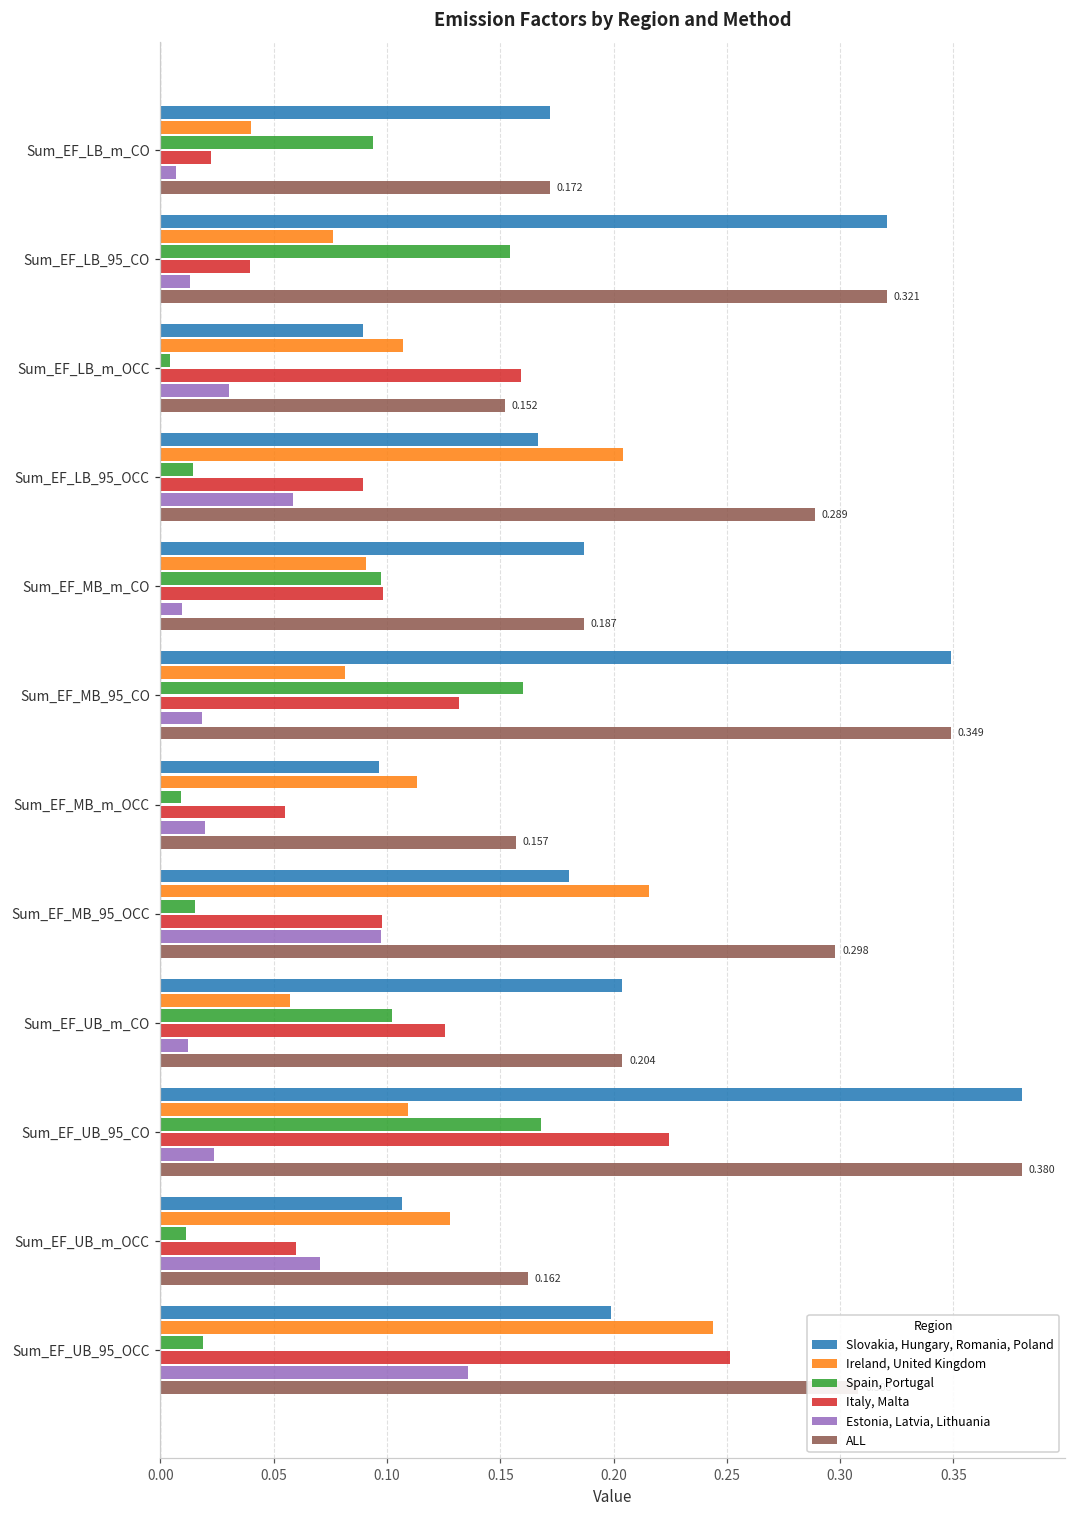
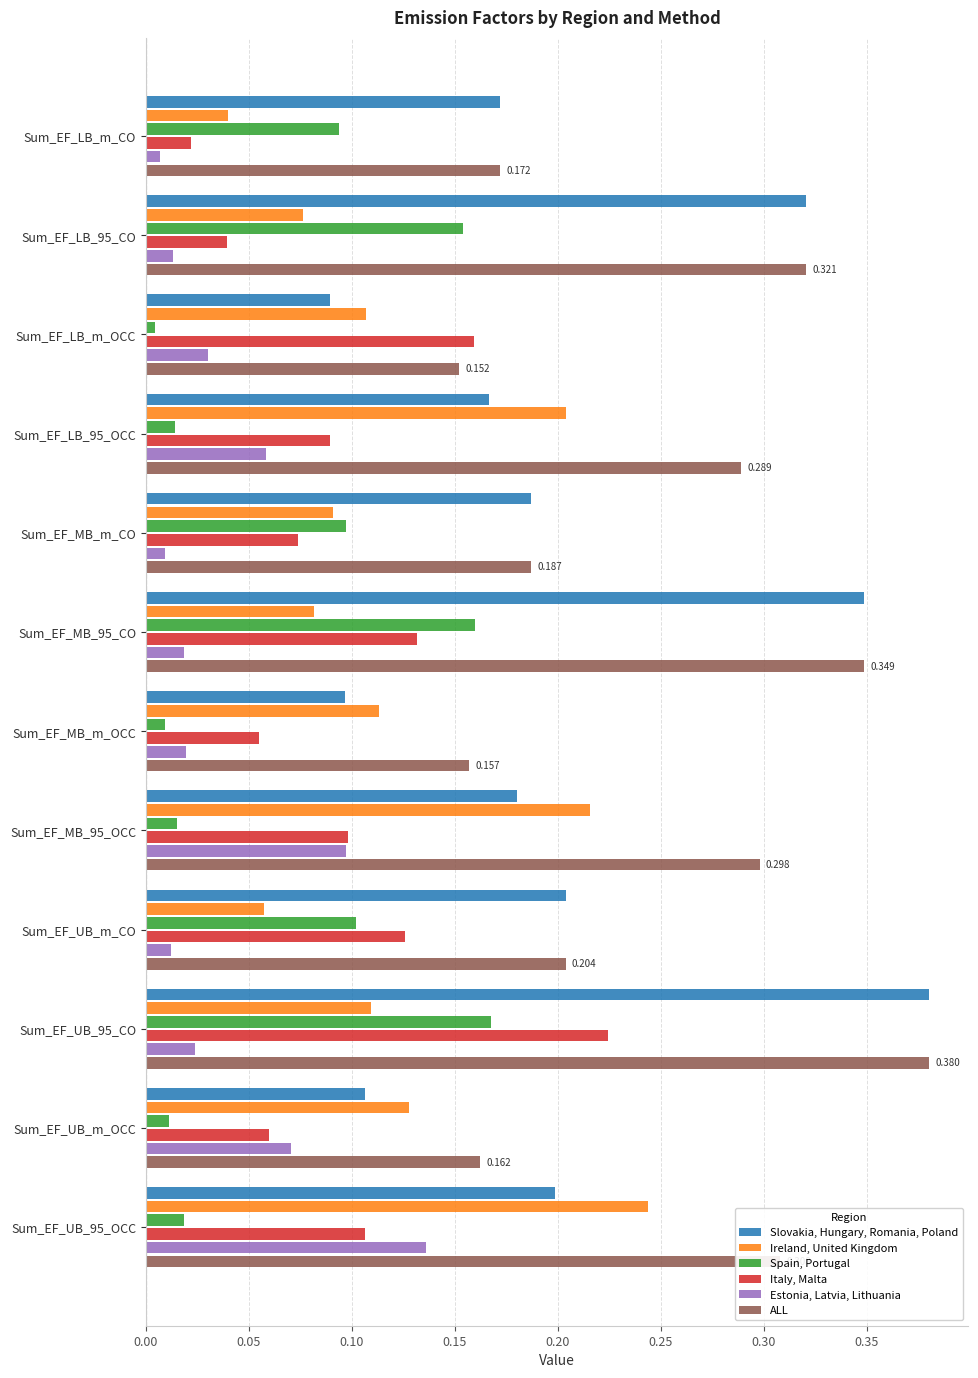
Italy, Malta, Sum_EF_MB_m_CO: 0.098 -> 0.074
Italy, Malta, Sum_EF_UB_95_OCC: 0.251 -> 0.107
